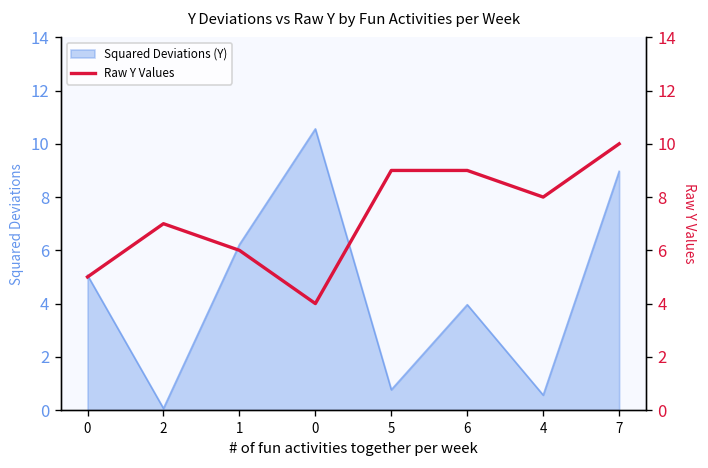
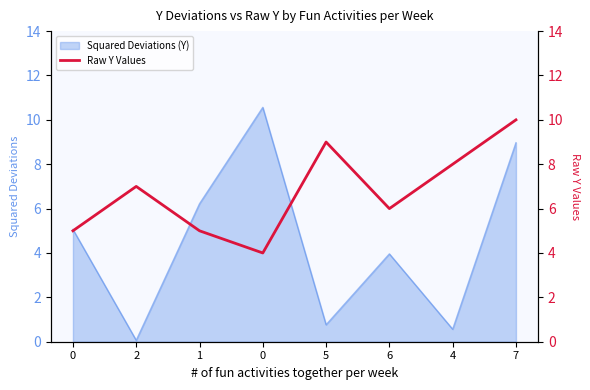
Raw Y Values, 1: 6 -> 5
Raw Y Values, 6: 9 -> 6
